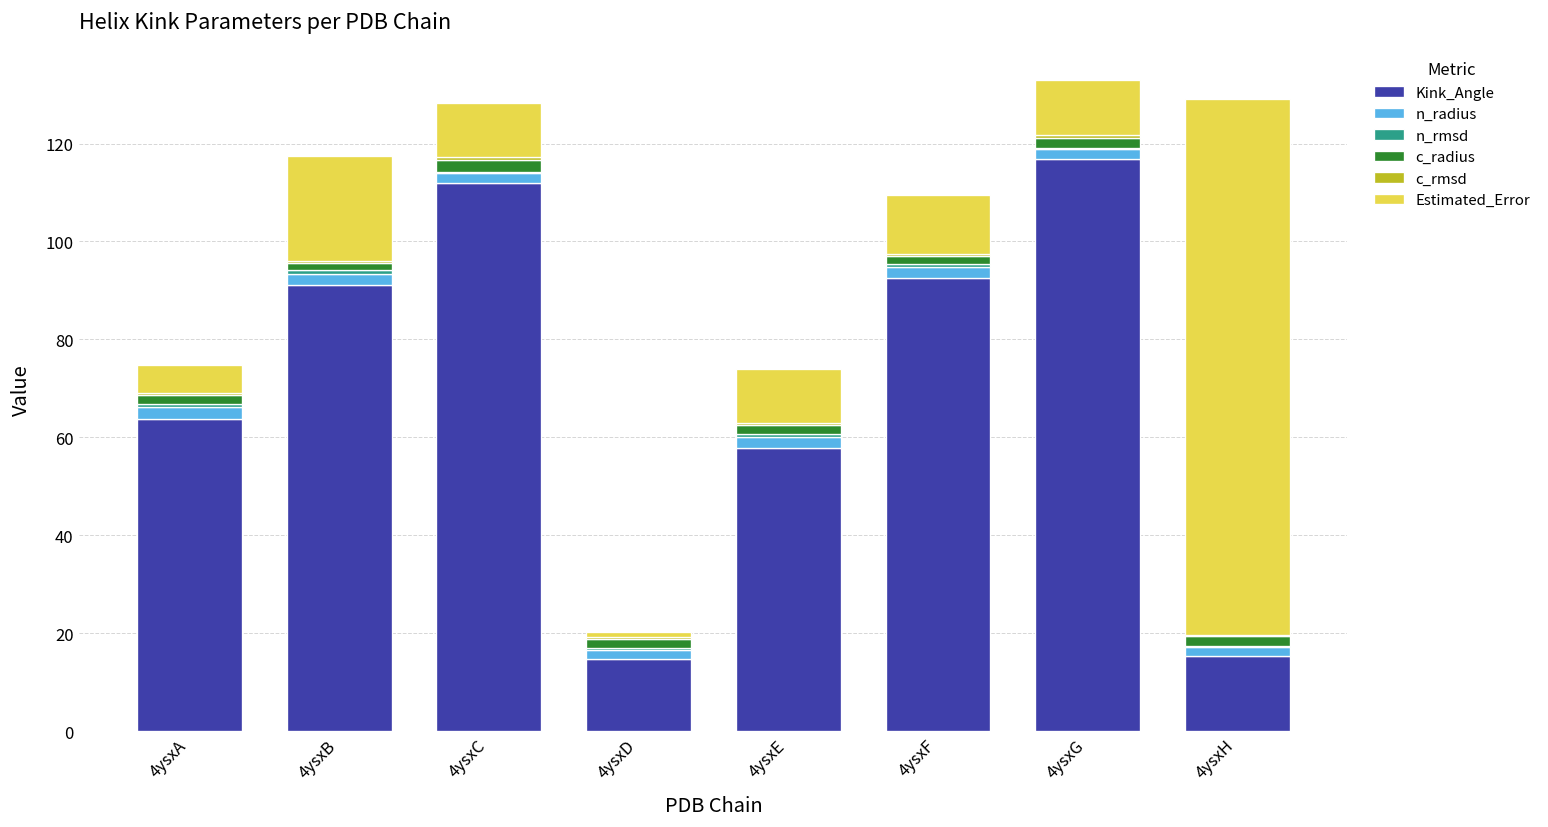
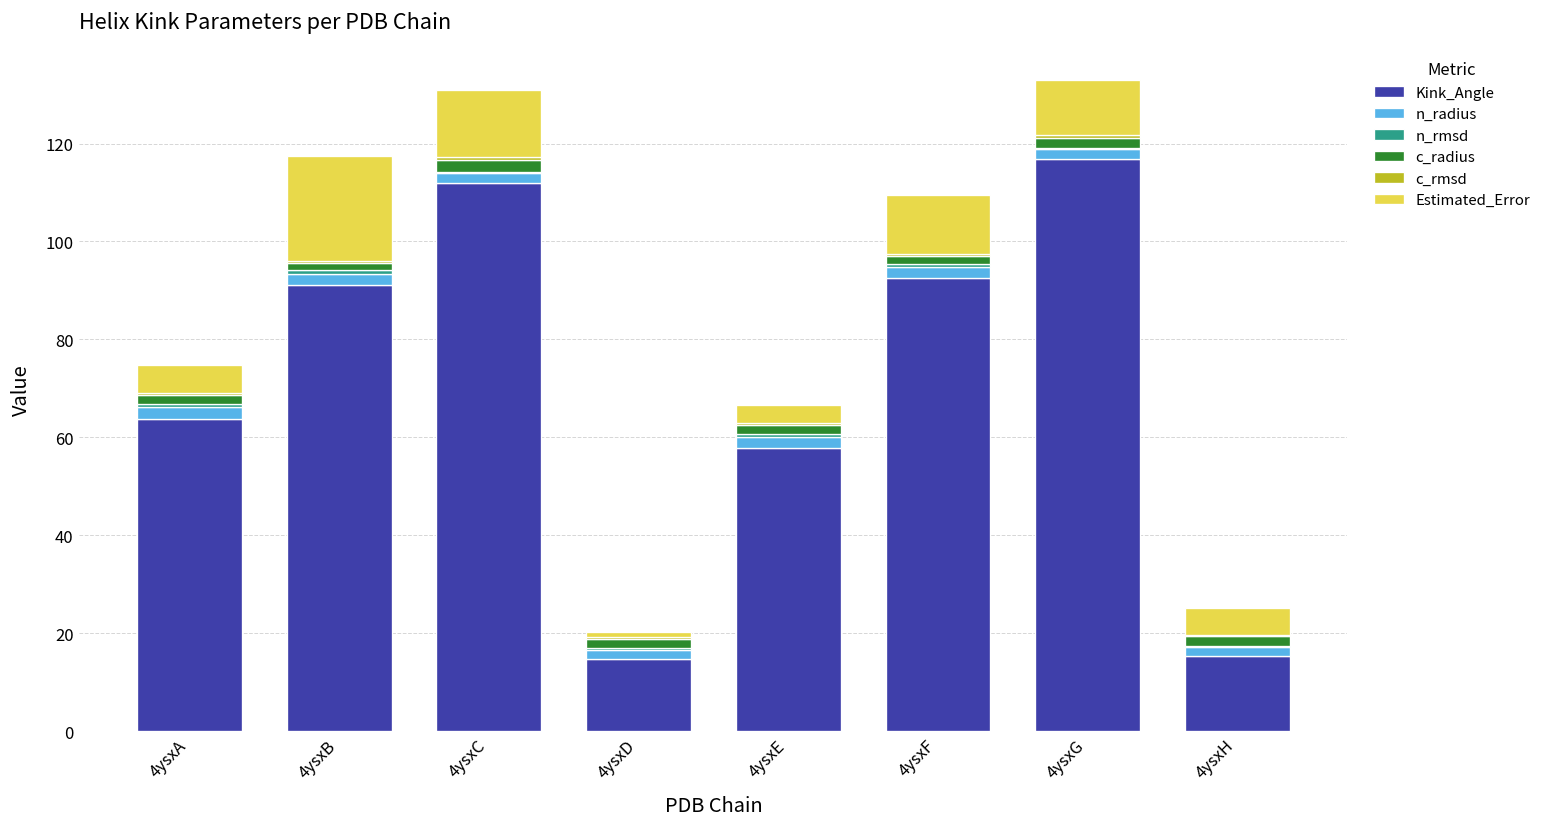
Estimated_Error, 4ysxC: 11 -> 14
Estimated_Error, 4ysxE: 11 -> 4
Estimated_Error, 4ysxH: 109 -> 6
